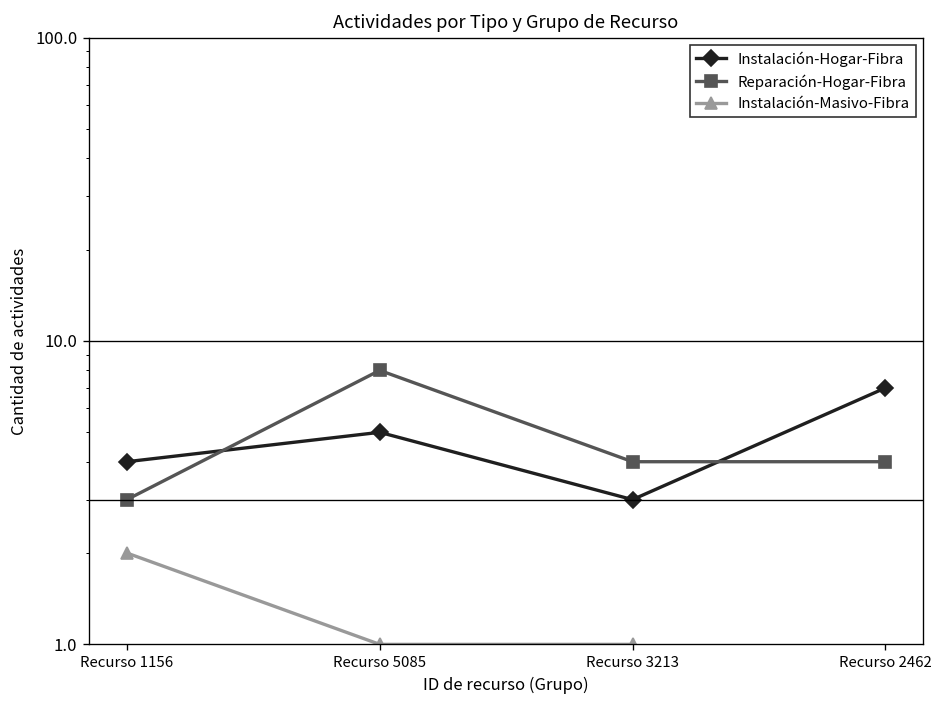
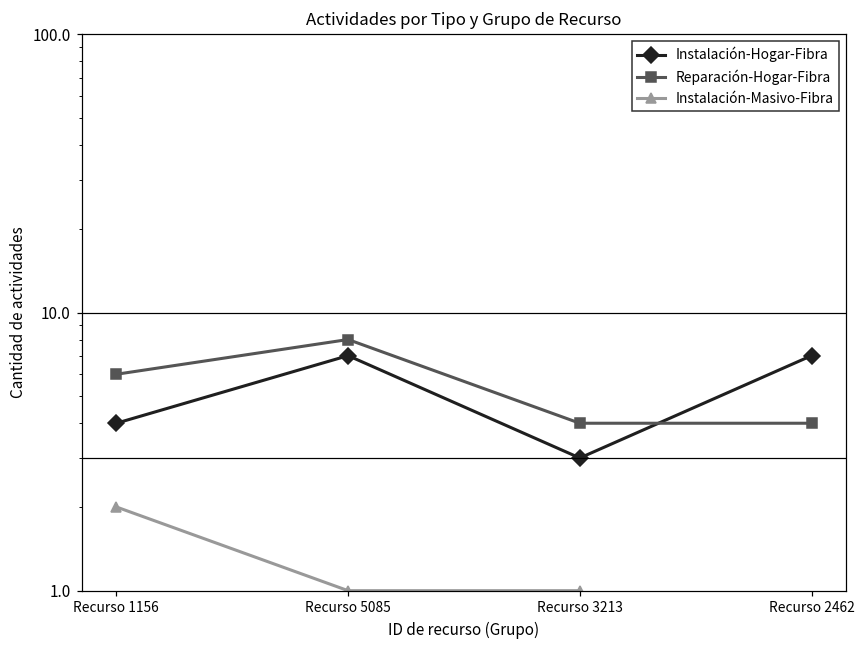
Reparación-Hogar-Fibra, Recurso 1156: 3 -> 6
Instalación-Hogar-Fibra, Recurso 5085: 5 -> 7
